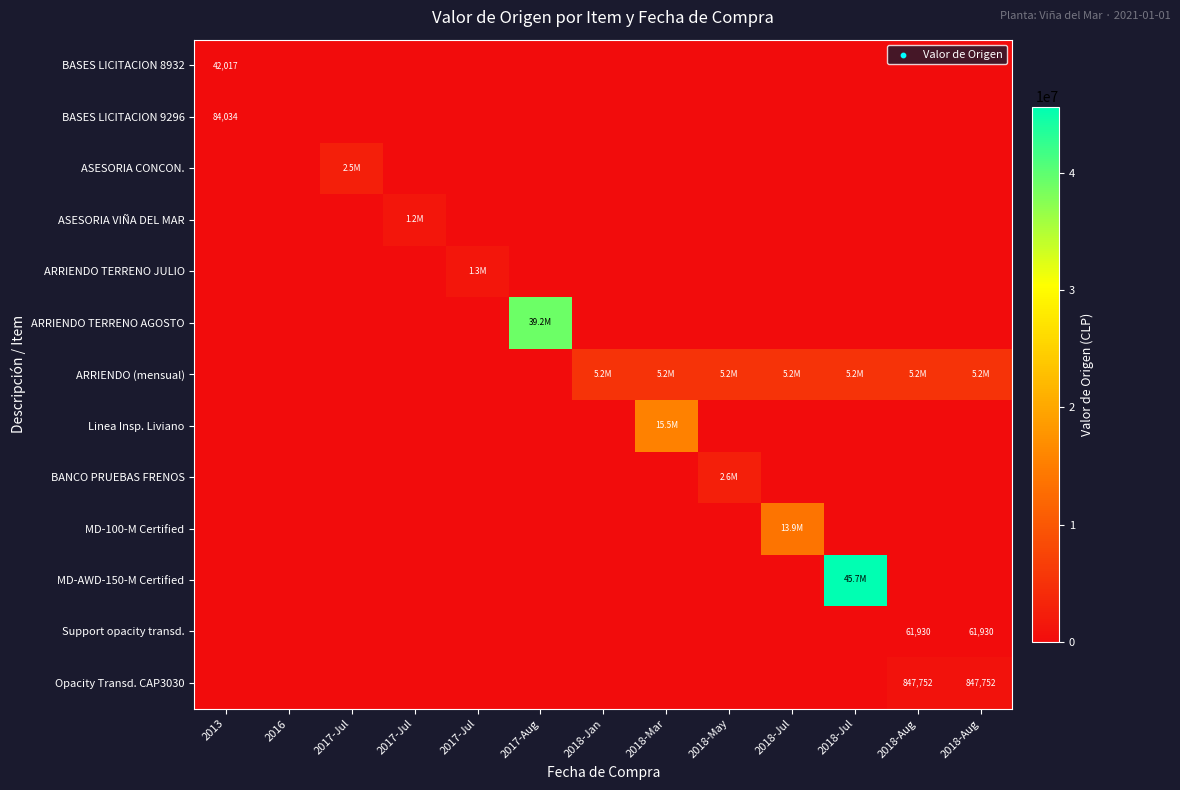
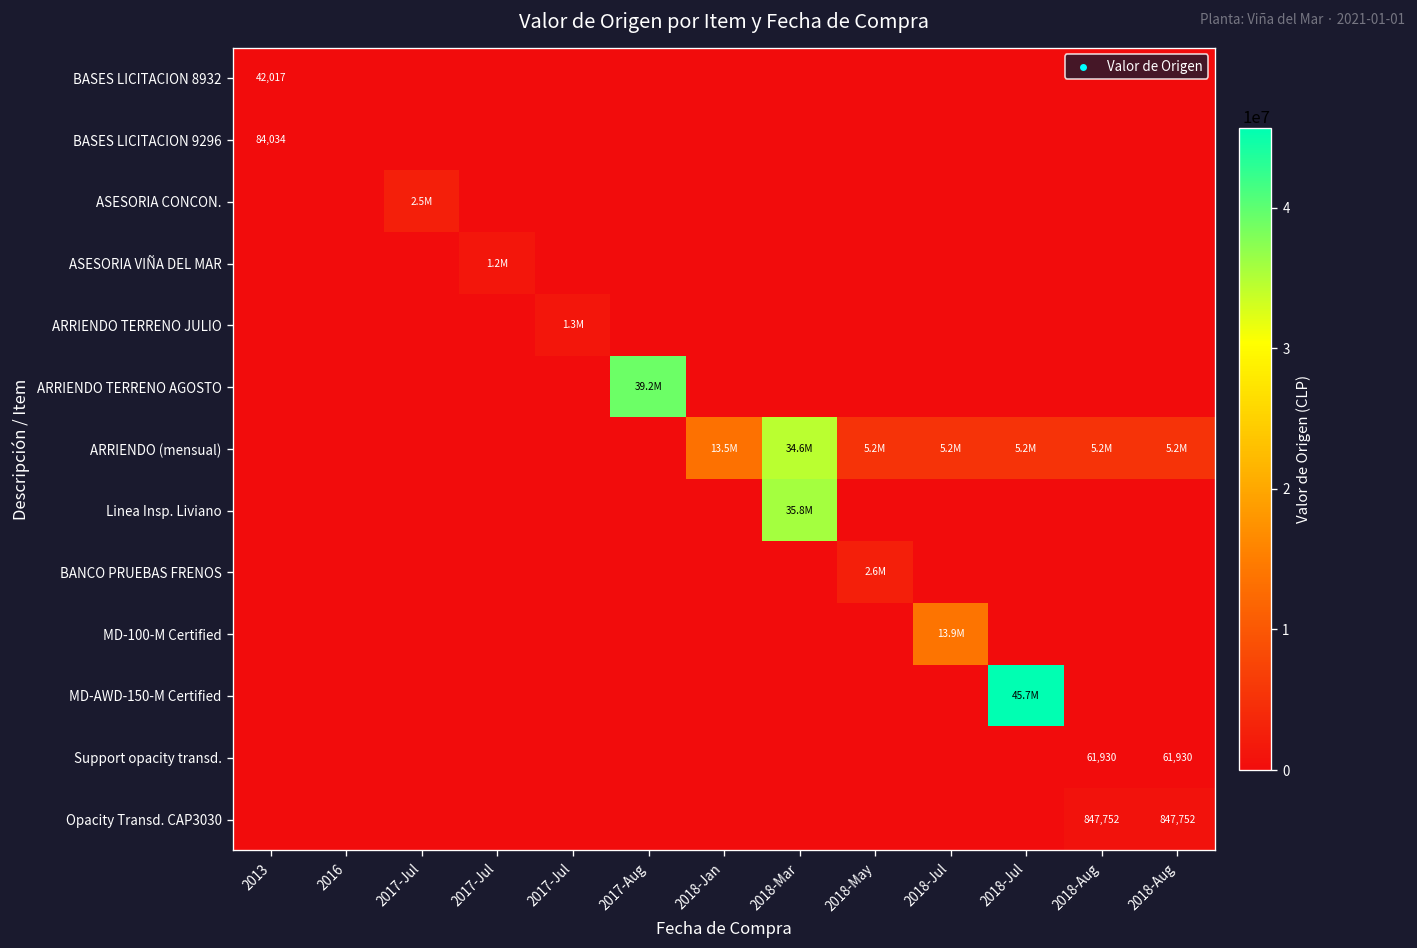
ARRIENDO (mensual), 2018-Jan: 5.2M -> 13.5M
ARRIENDO (mensual), 2018-Mar: 5.2M -> 34.6M
Linea Insp. Liviano, 2018-Mar: 15.5M -> 35.8M
